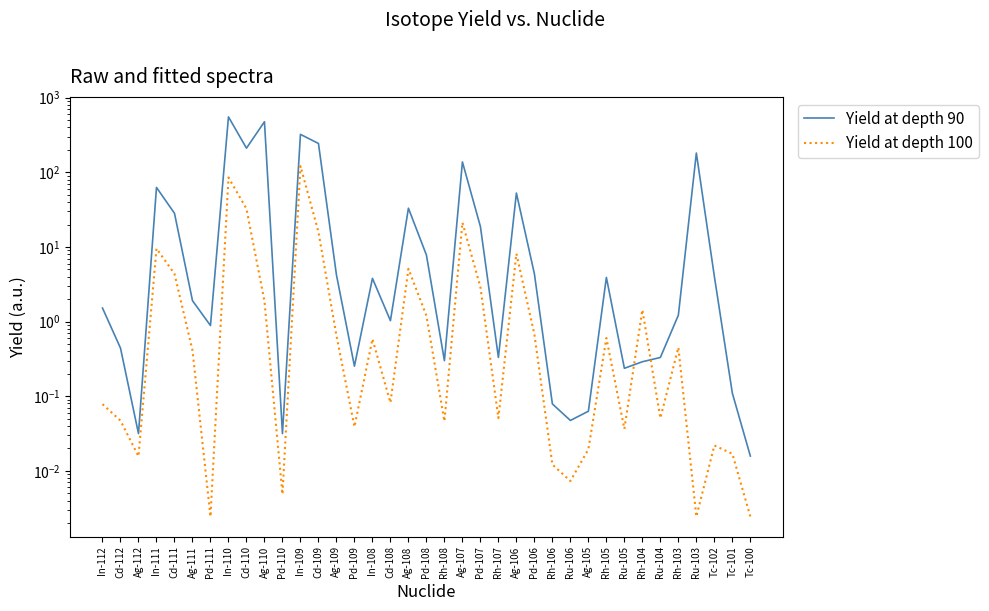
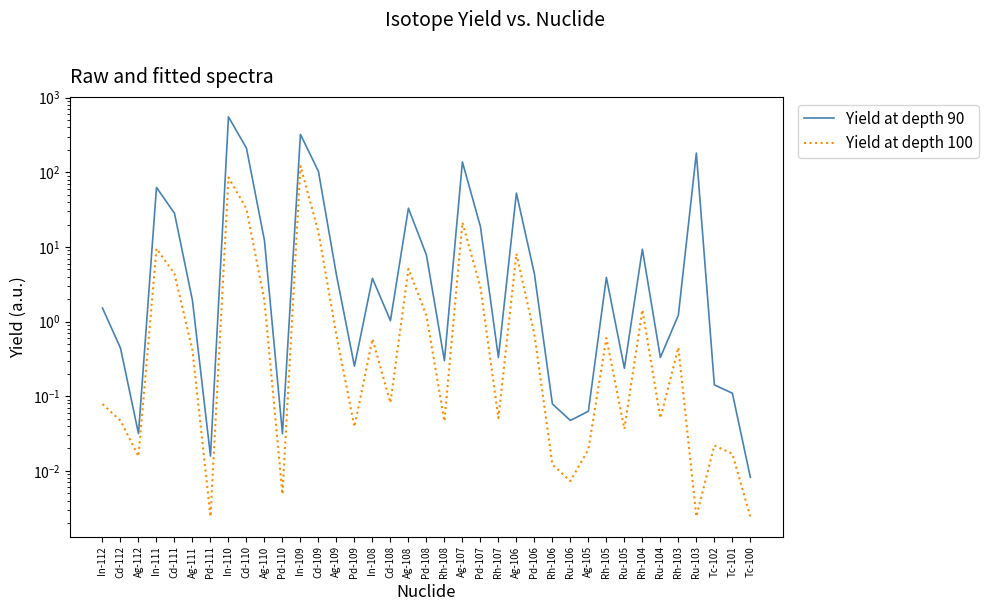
Yield at depth 90, Pd-111: 0.9 -> 0.016
Yield at depth 90, Ag-110: 500 -> 12
Yield at depth 90, Cd-109: 240 -> 100
Yield at depth 90, Rh-104: 0.29 -> 9
Yield at depth 90, Tc-102: 4 -> 0.14
Yield at depth 90, Tc-100: 0.016 -> 0.008
